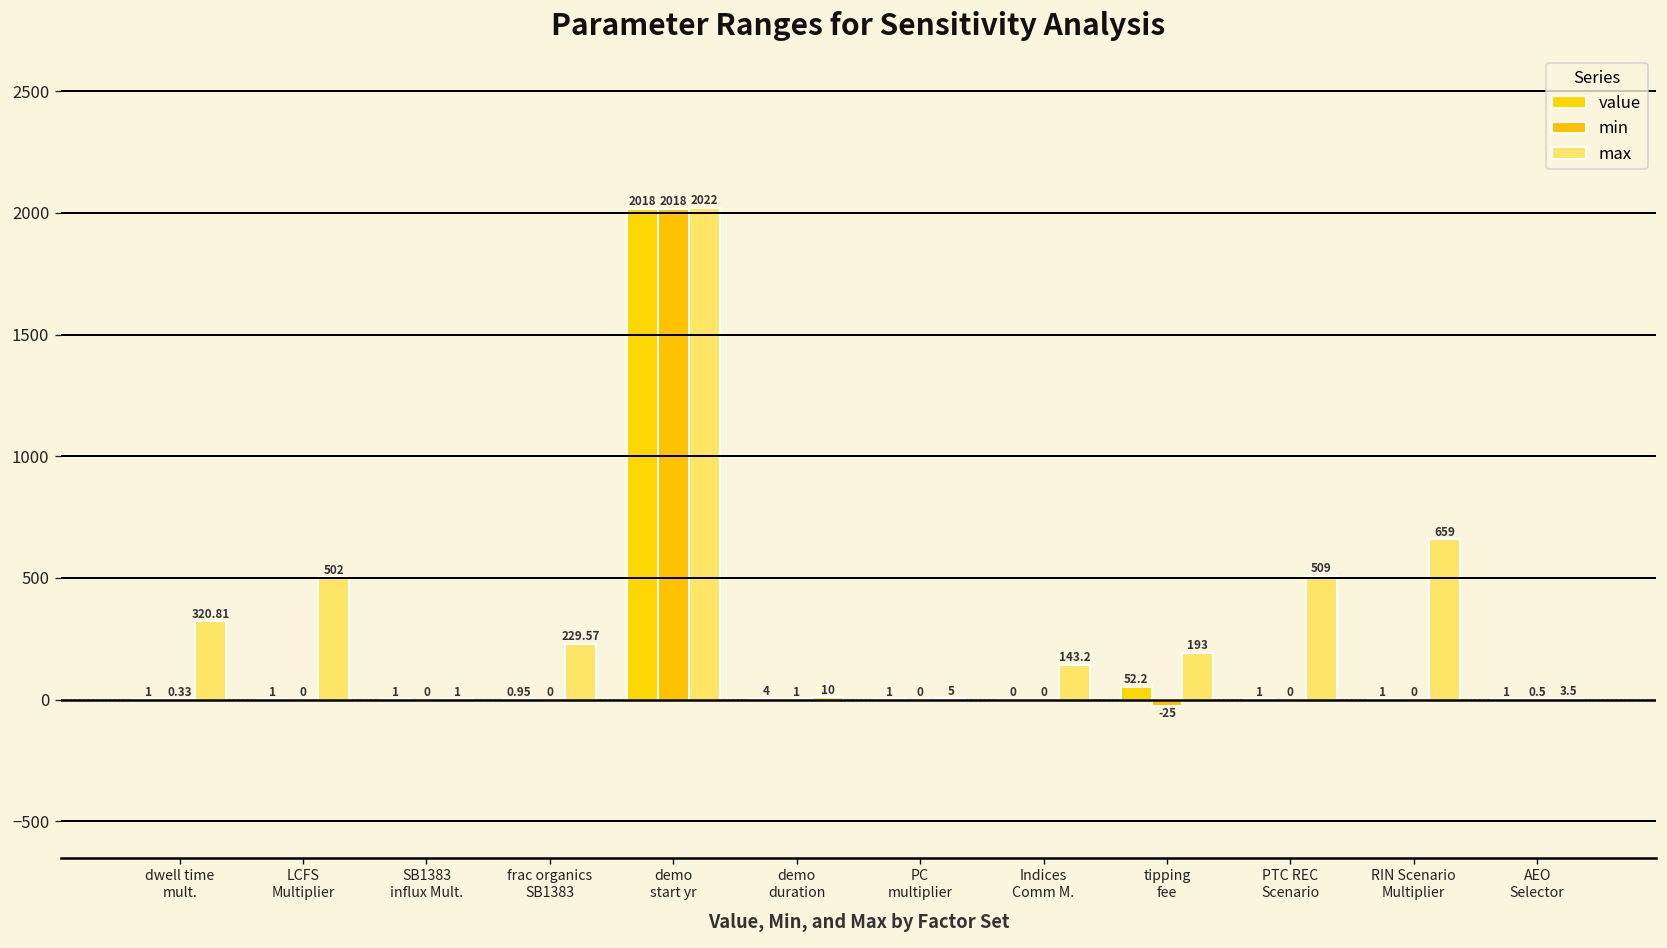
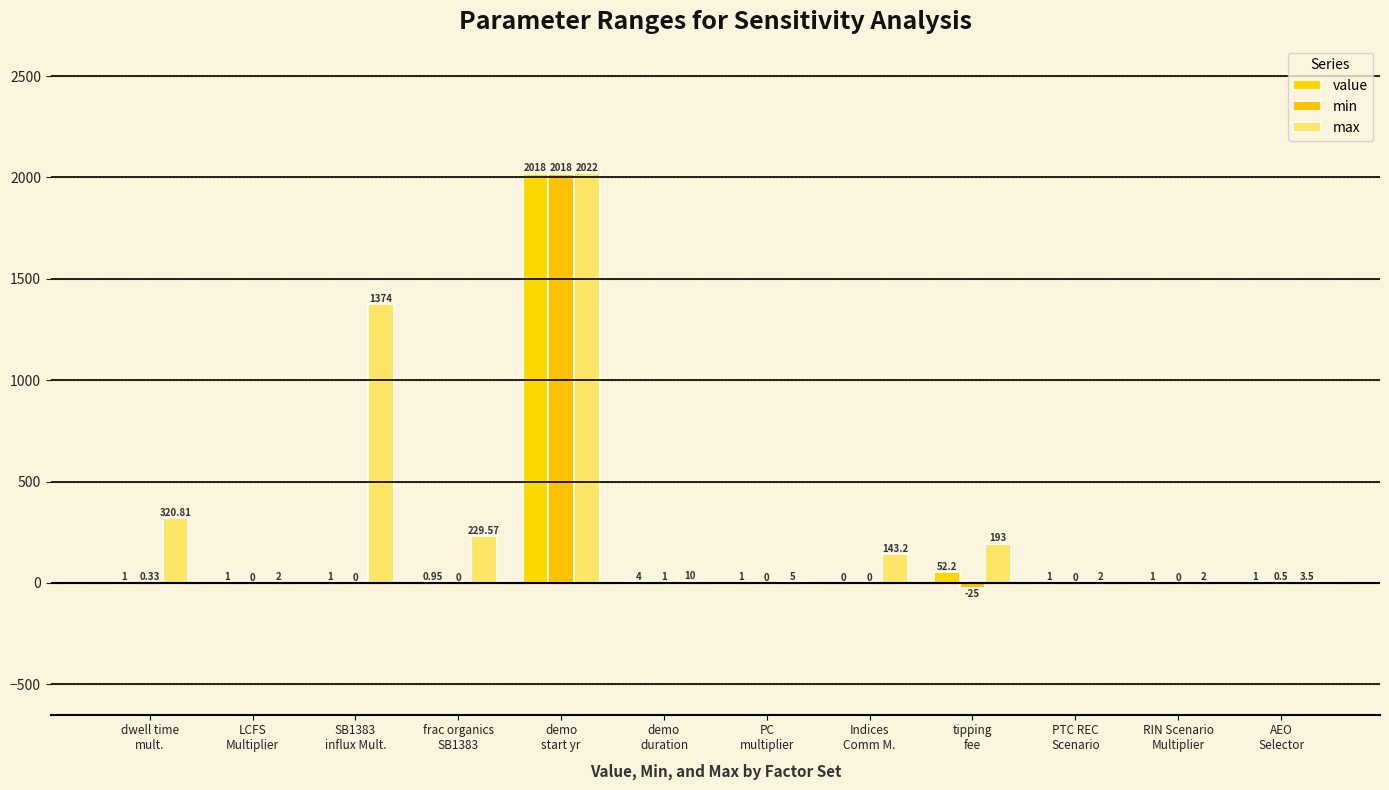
max, LCFS Multiplier: 502 -> 2
max, SB1383 influx Mult.: 1 -> 1374
max, PTC REC Scenario: 509 -> 2
max, RIN Scenario Multiplier: 659 -> 2
